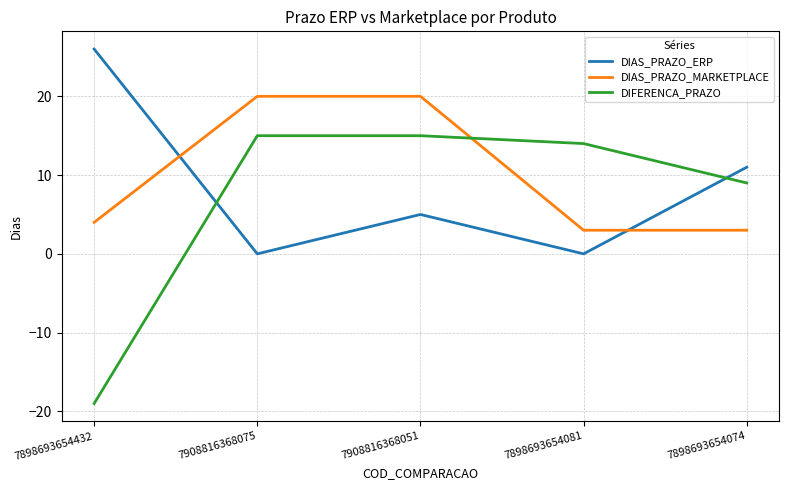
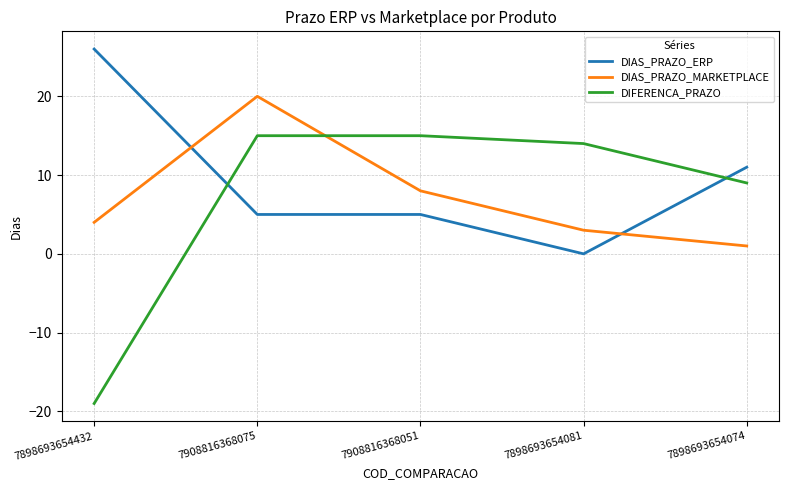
DIAS_PRAZO_ERP, 7908816368075: 0 -> 5
DIAS_PRAZO_MARKETPLACE, 7908816368051: 20 -> 8
DIAS_PRAZO_MARKETPLACE, 7898693654074: 3 -> 1
